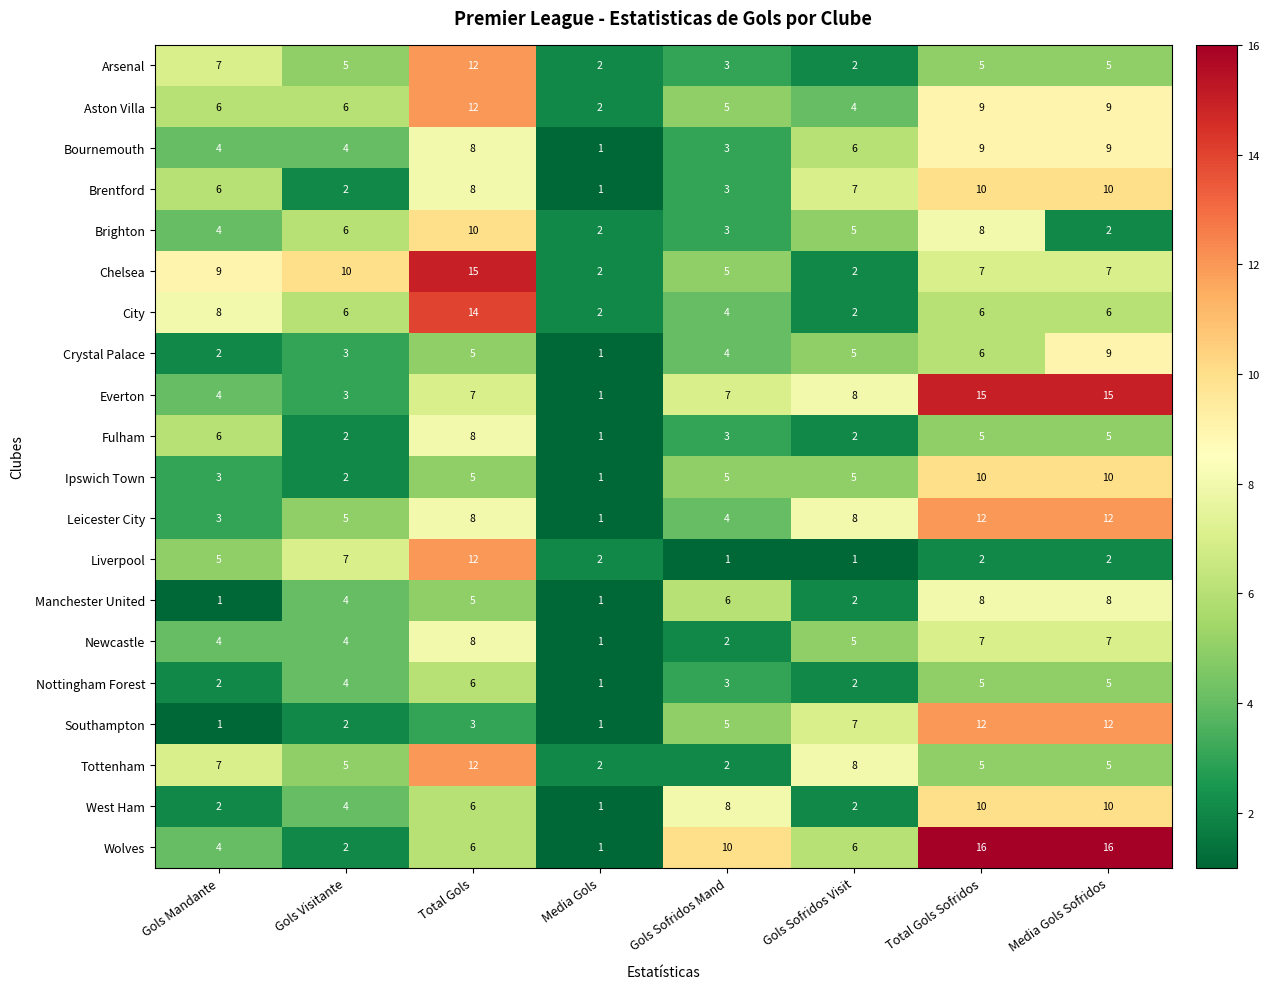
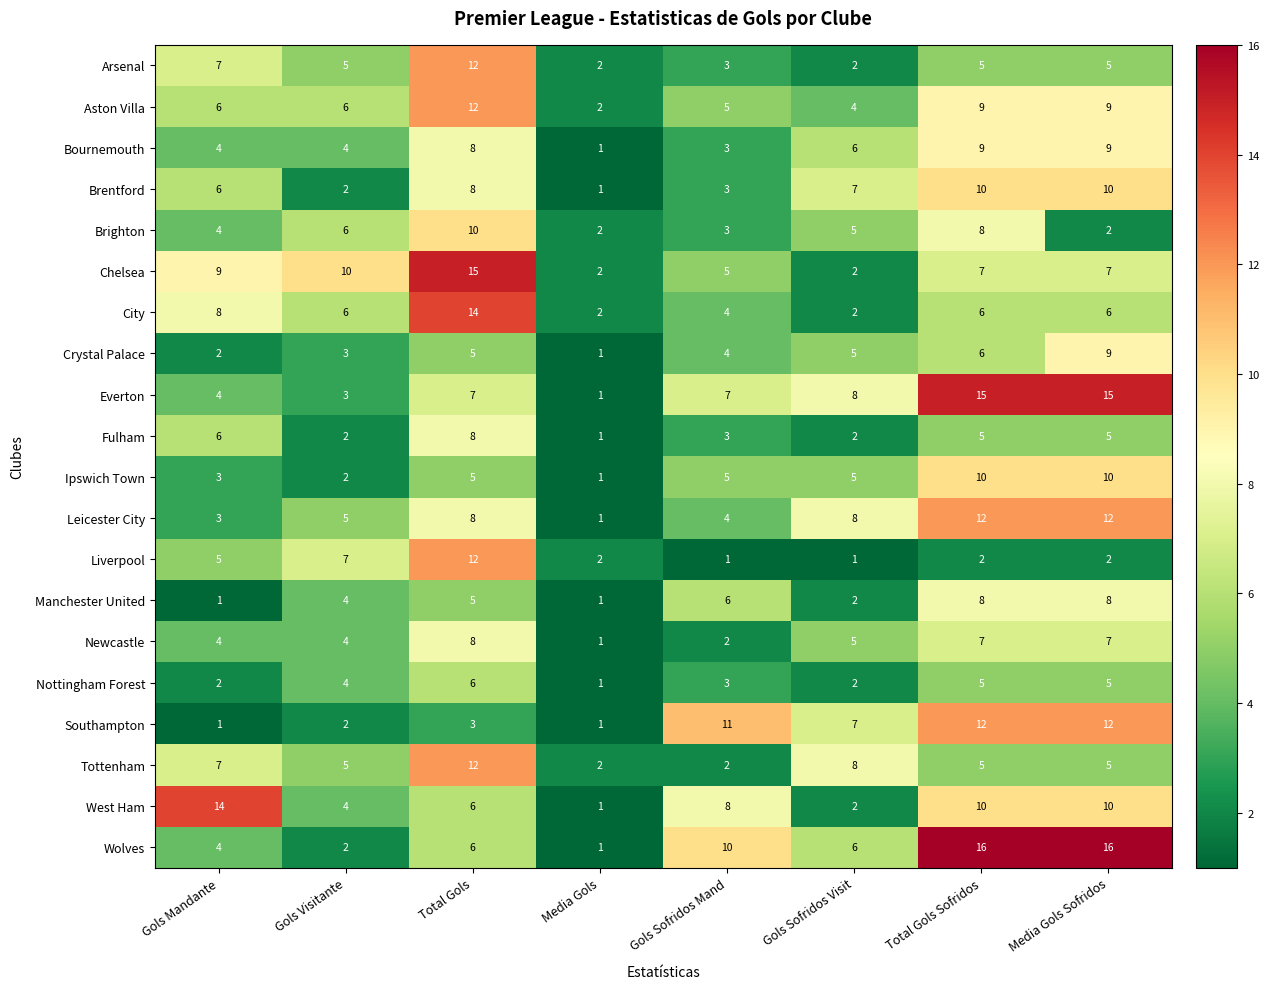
Southampton, Gols Sofridos Mand: 5 -> 11
West Ham, Gols Mandante: 2 -> 14
